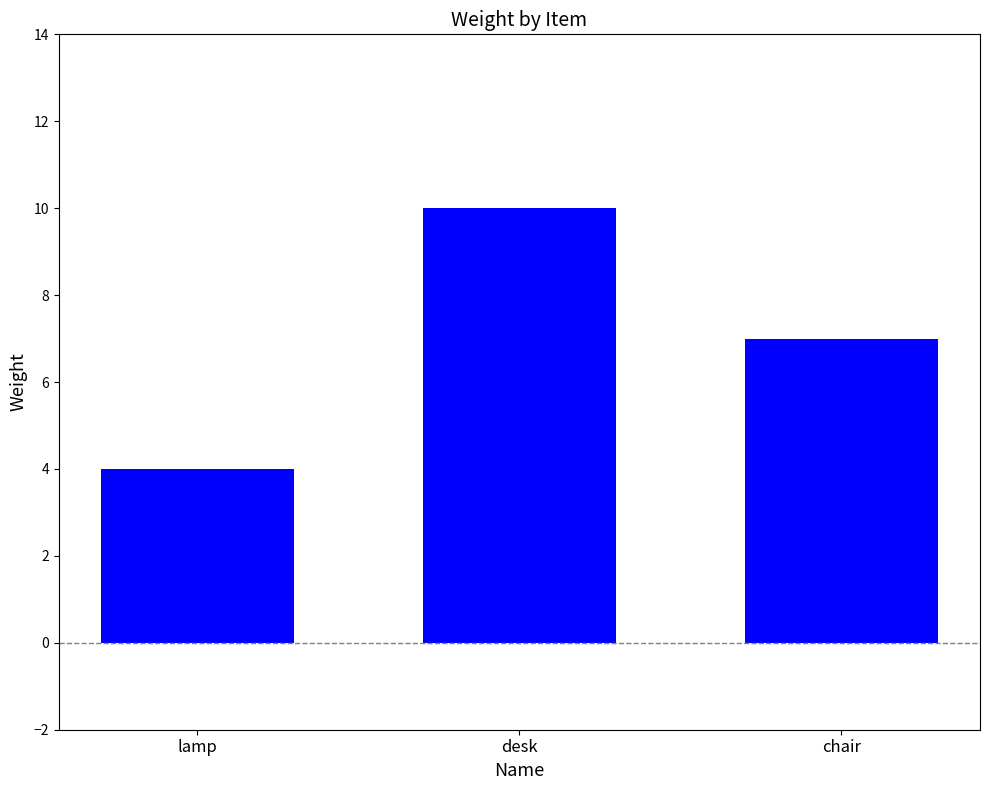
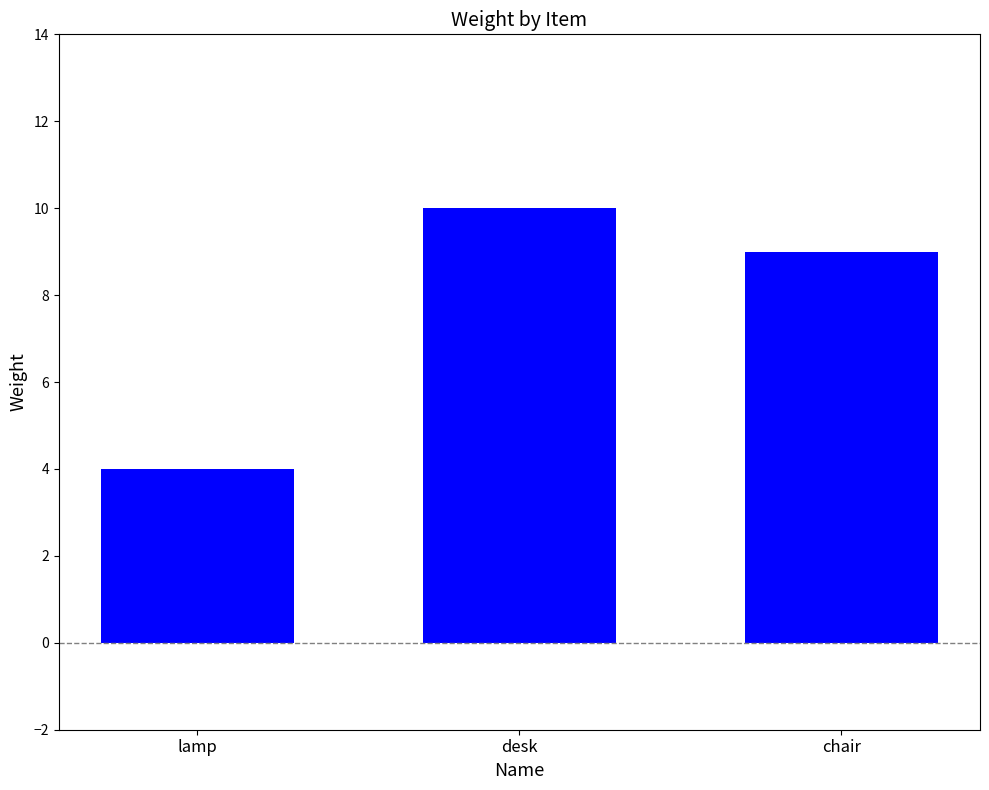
chair: 7 -> 9
